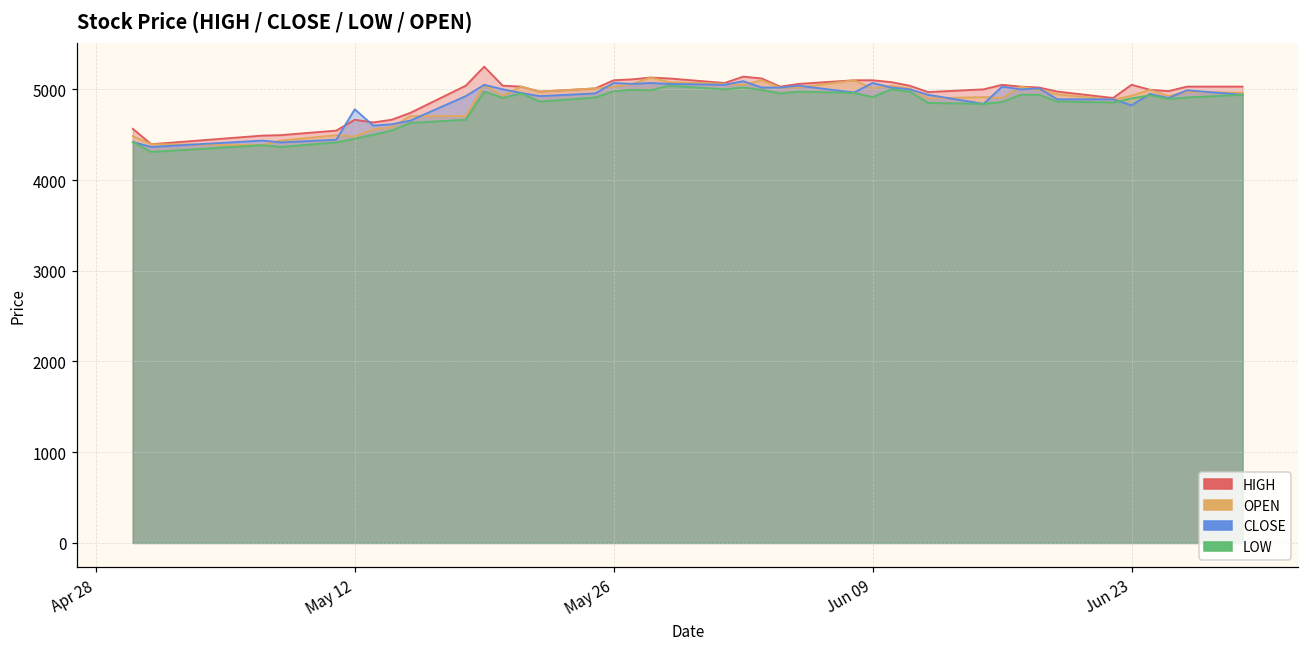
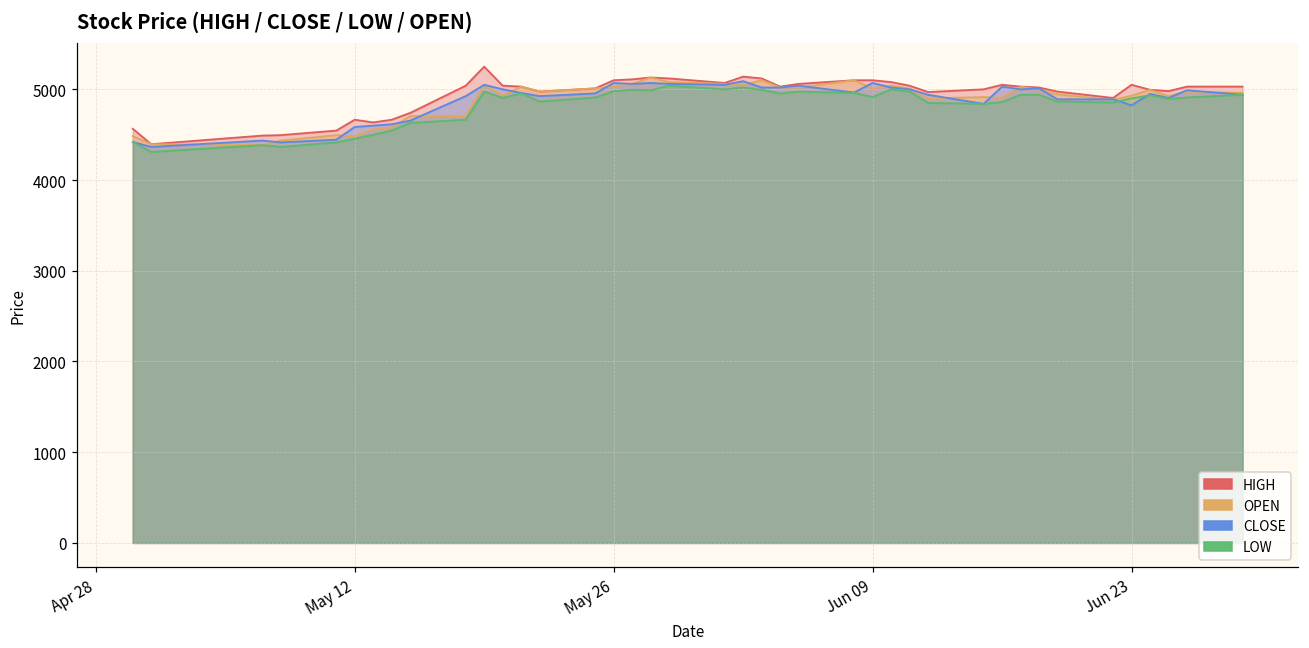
CLOSE, May 12: 4800 -> 4600
